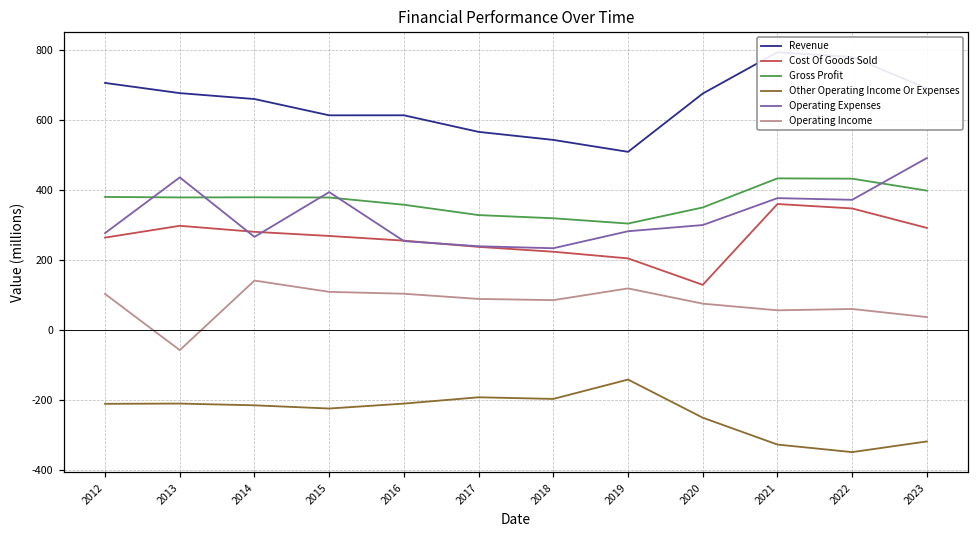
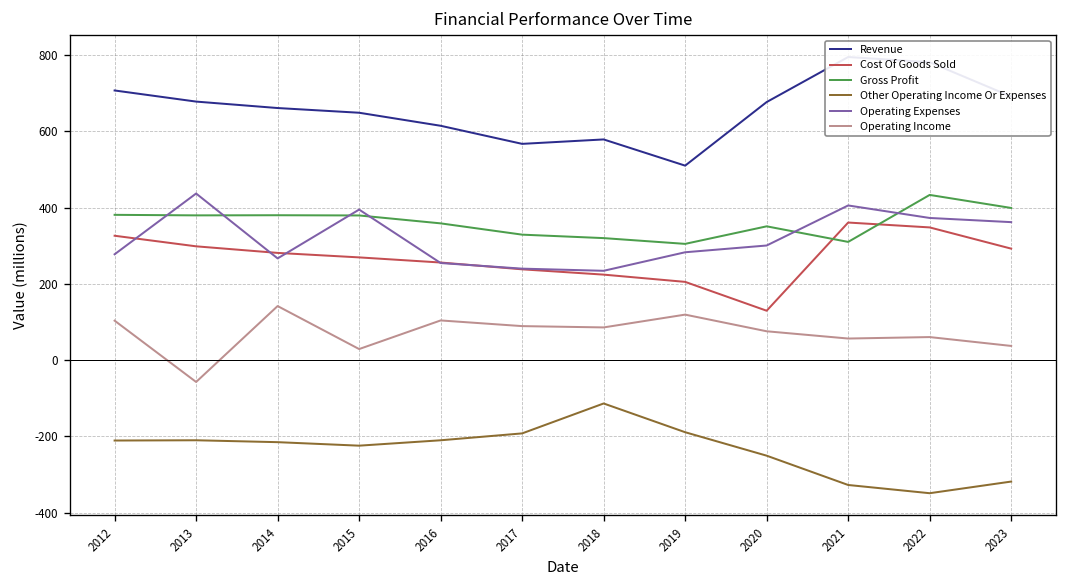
Cost Of Goods Sold, 2012: 260 -> 330
Revenue, 2015: 610 -> 650
Operating Income, 2015: 110 -> 30
Revenue, 2018: 540 -> 580
Other Operating Income Or Expenses, 2018: -200 -> -110
Other Operating Income Or Expenses, 2019: -140 -> -190
Gross Profit, 2021: 430 -> 310
Operating Expenses, 2021: 380 -> 410
Operating Expenses, 2023: 490 -> 360
